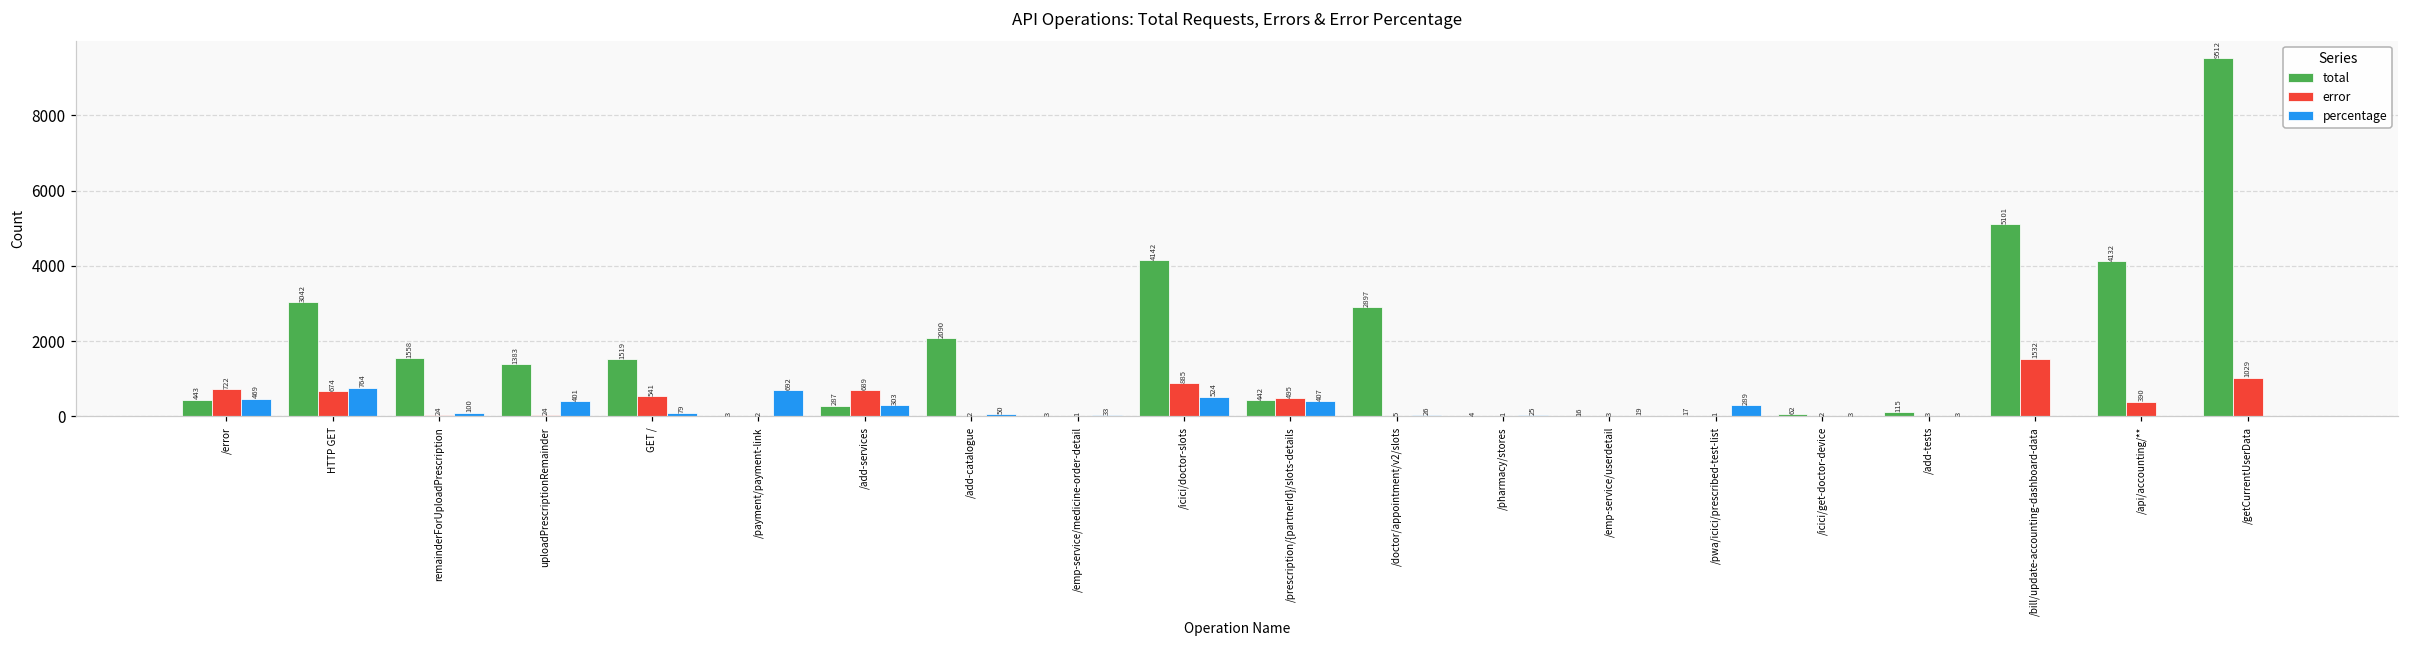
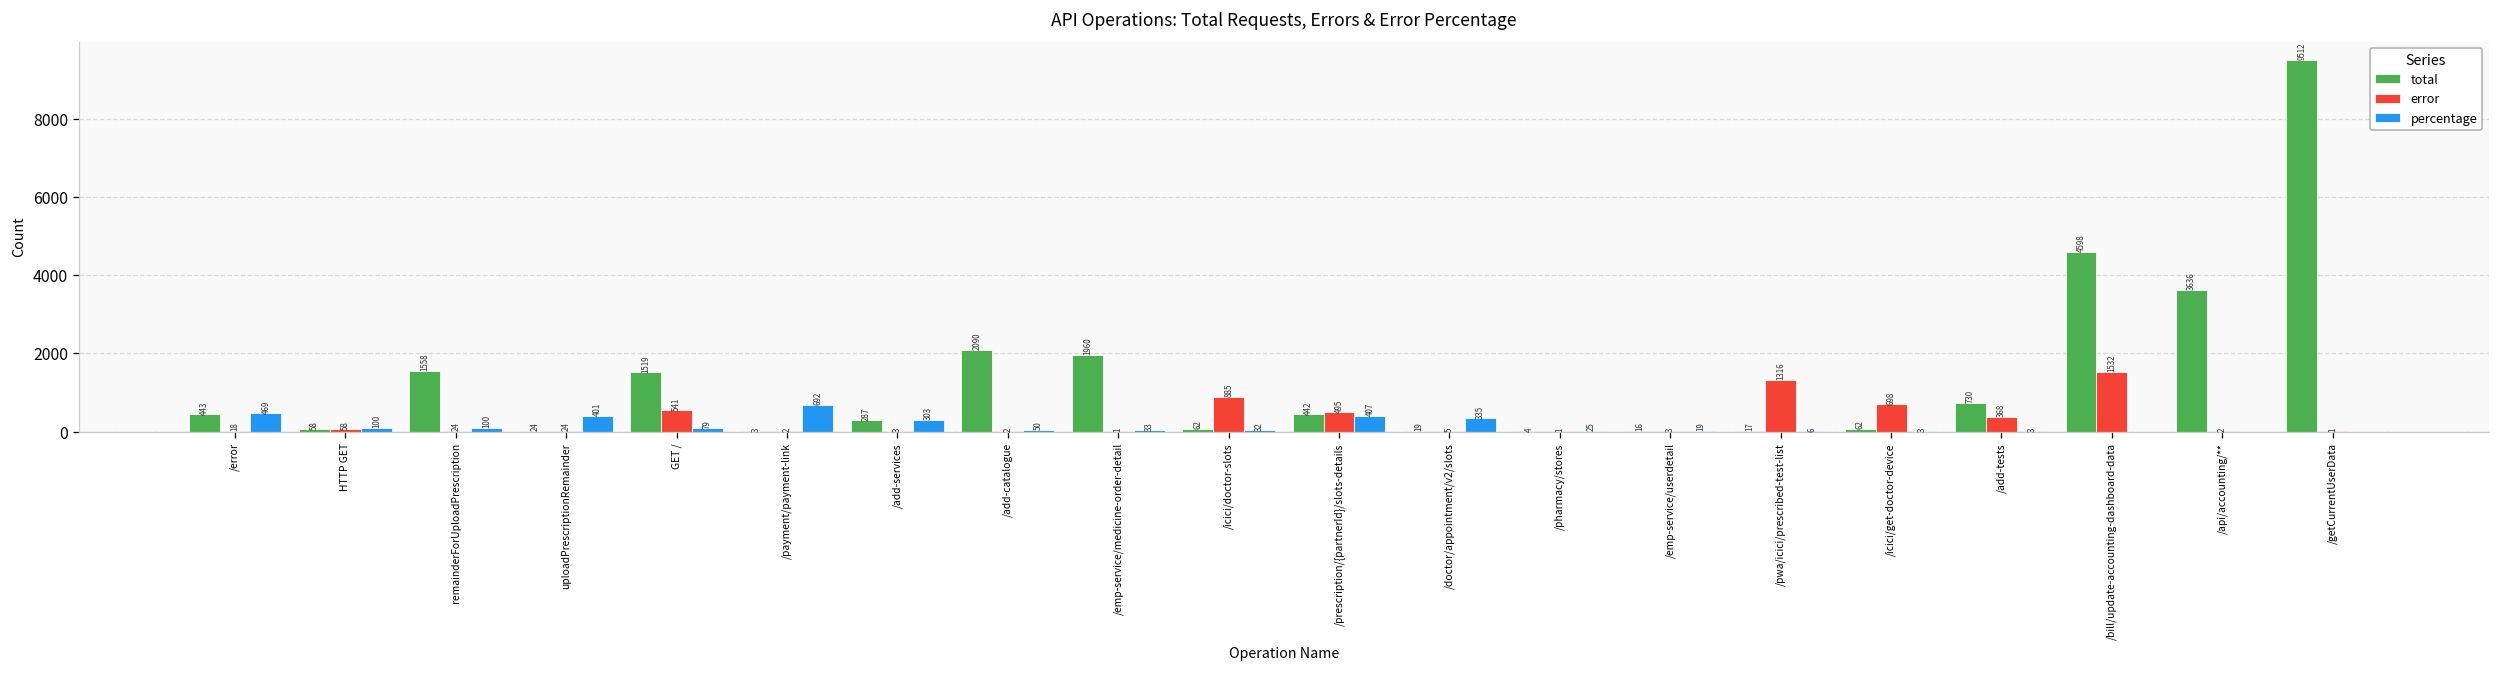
error, /error: 722 -> 18
total, HTTP GET: 3042 -> 58
error, HTTP GET: 674 -> 58
percentage, HTTP GET: 764 -> 100
total, uploadPrescriptionRemainder: 1383 -> 24
error, /add-services: 689 -> 3
total, /emp-service/medicine-order-detail: 3 -> 1960
total, /icici/doctor-slots: 4142 -> 62
percentage, /icici/doctor-slots: 524 -> 32
total, /doctor/appointment/v2/slots: 2897 -> 19
percentage, /doctor/appointment/v2/slots: 26 -> 335
error, /pwa/icici/prescribed-test-list: 1 -> 1316
percentage, /pwa/icici/prescribed-test-list: 289 -> 6
error, /icici/get-doctor-device: 2 -> 698
total, /add-tests: 115 -> 730
error, /add-tests: 3 -> 368
total, /bill/update-accounting-dashboard-data: 5101 -> 4598
total, /api/accounting/**: 4132 -> 3636
error, /api/accounting/**: 390 -> 2
error, /getCurrentUserData: 1029 -> 1
